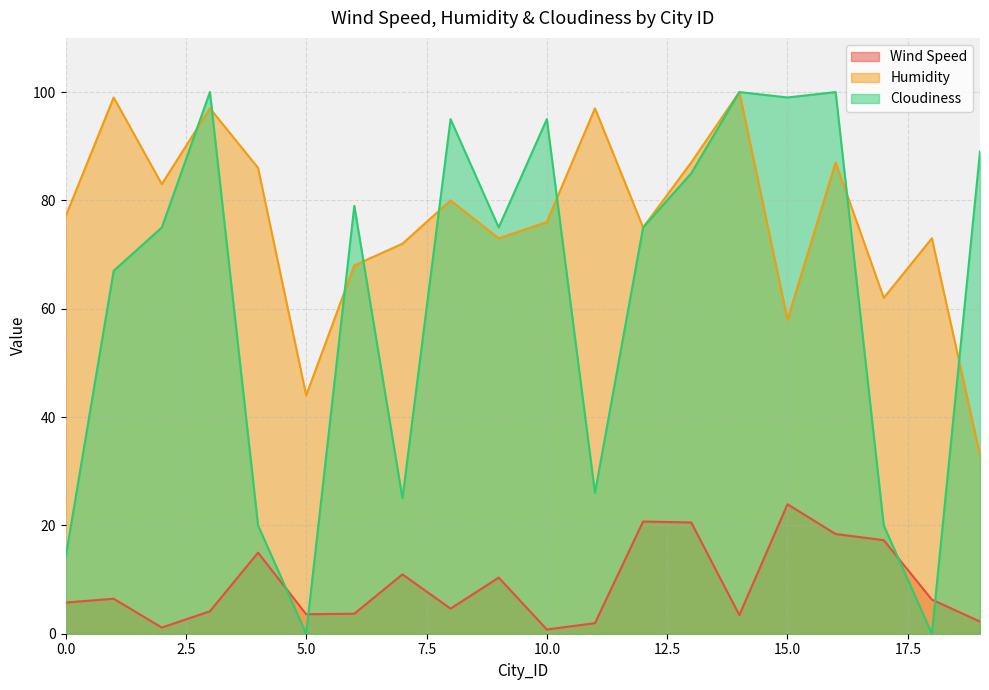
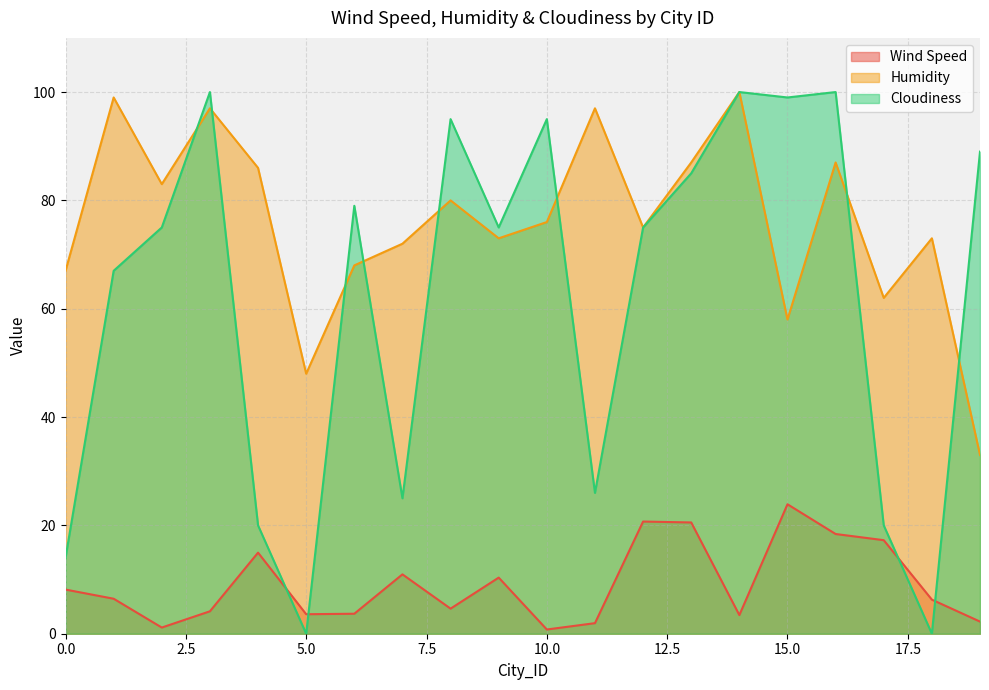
Wind Speed, 0.0: 6 -> 8
Humidity, 0.0: 77 -> 67
Humidity, 5.0: 44 -> 48
